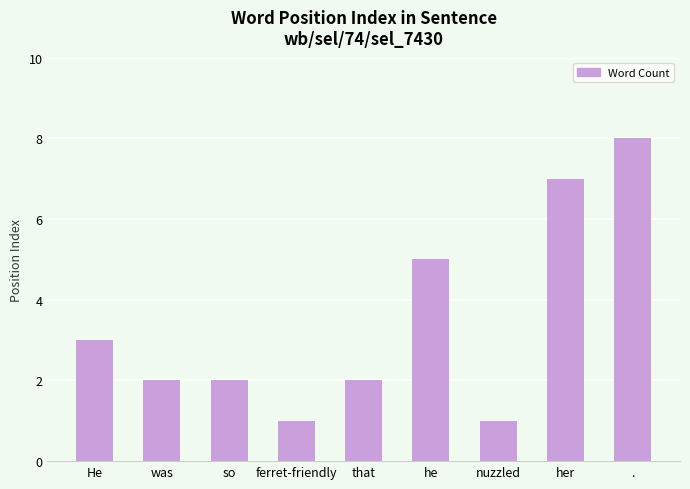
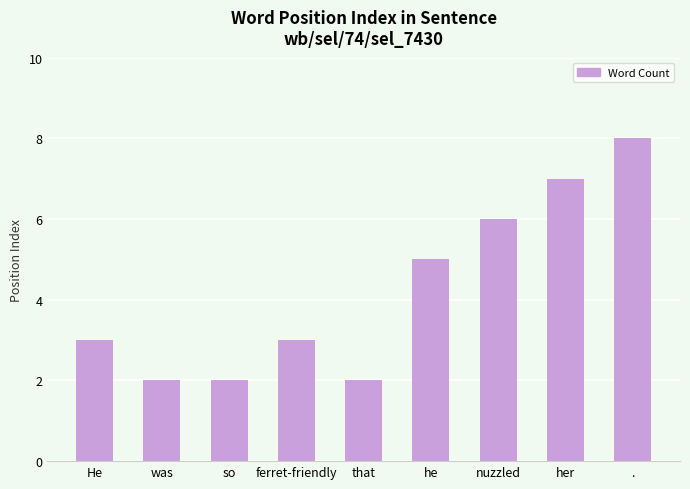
ferret-friendly: 1 -> 3
nuzzled: 1 -> 6
